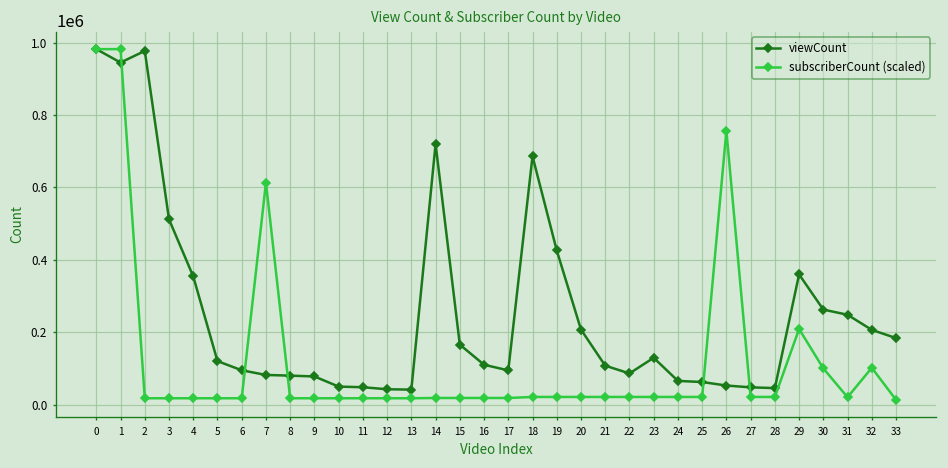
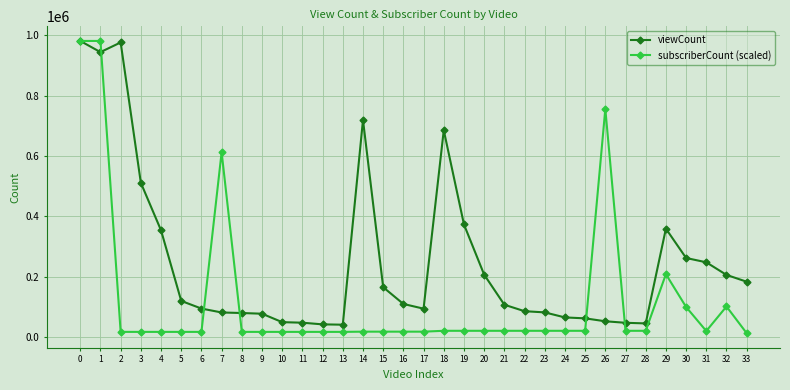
viewCount, 19: 430000 -> 370000
viewCount, 23: 130000 -> 80000
